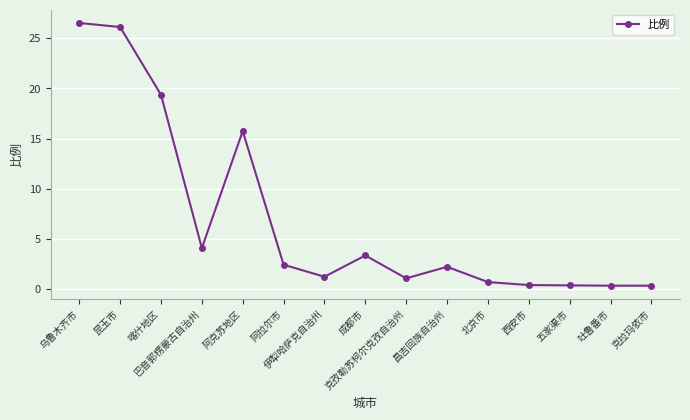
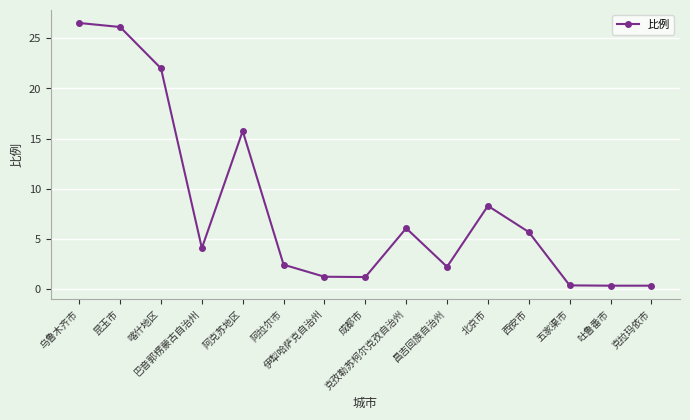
喀什地区: 19.4 -> 22.0
成都市: 3.4 -> 1.2
克孜勒苏柯尔克孜自治州: 1.1 -> 6.1
北京市: 0.7 -> 8.3
西安市: 0.4 -> 5.7
